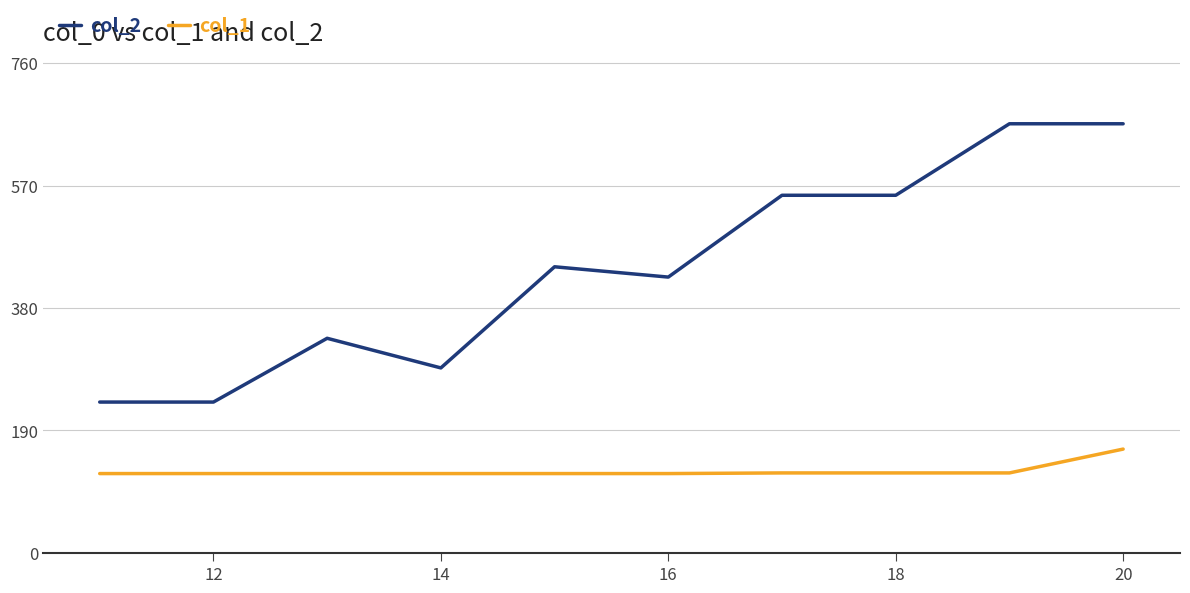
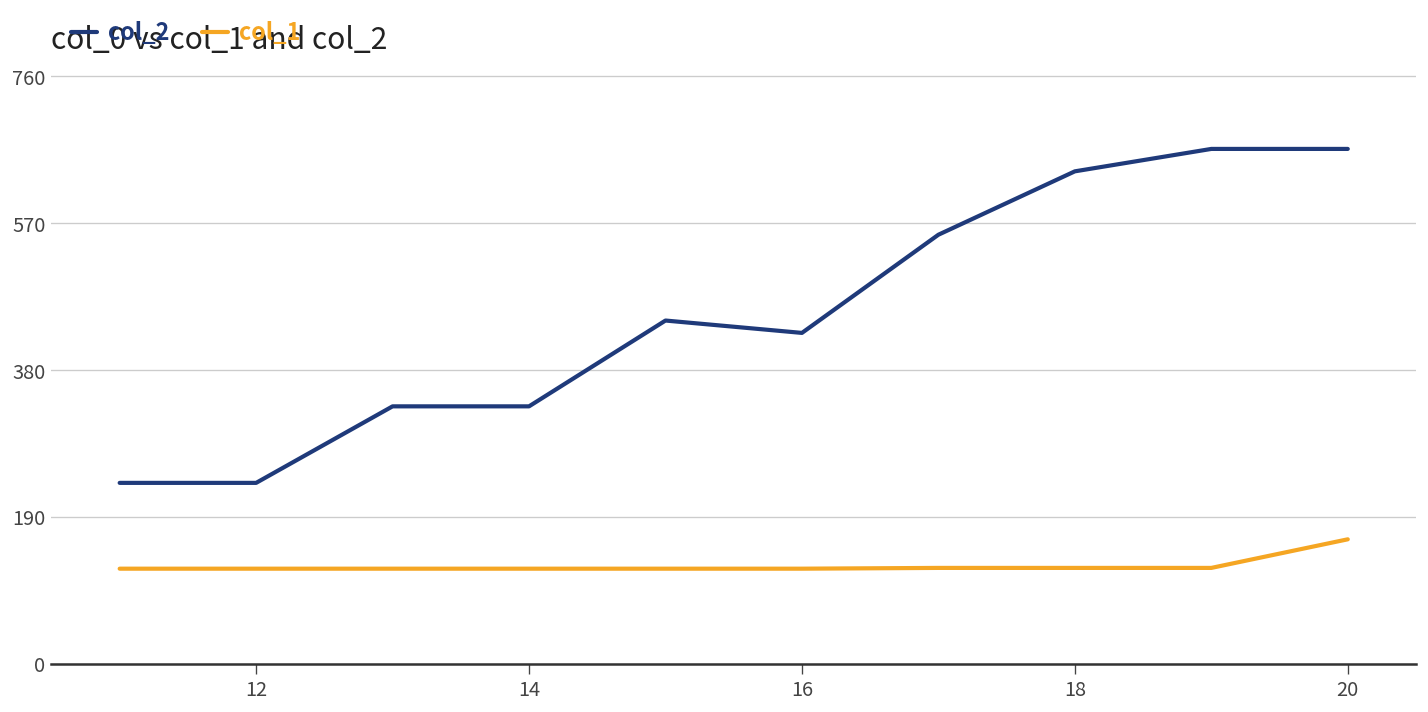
col_2, 14: 290 -> 330
col_2, 18: 560 -> 640
